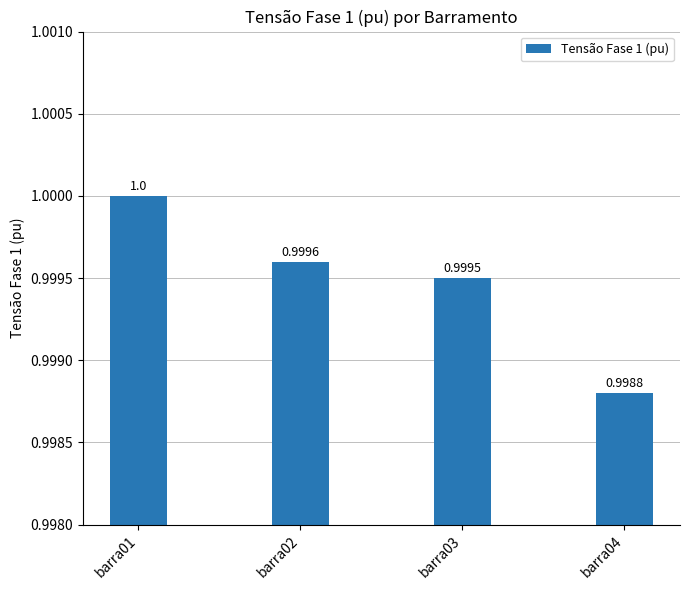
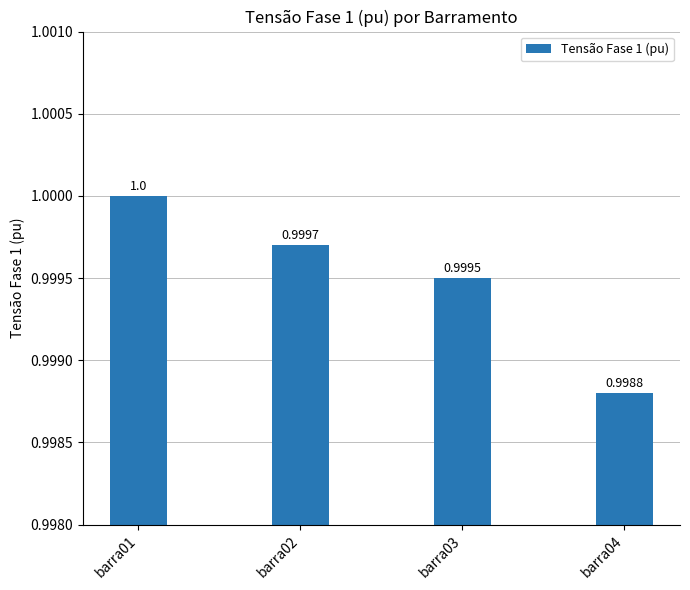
barra02: 0.9996 -> 0.9997
